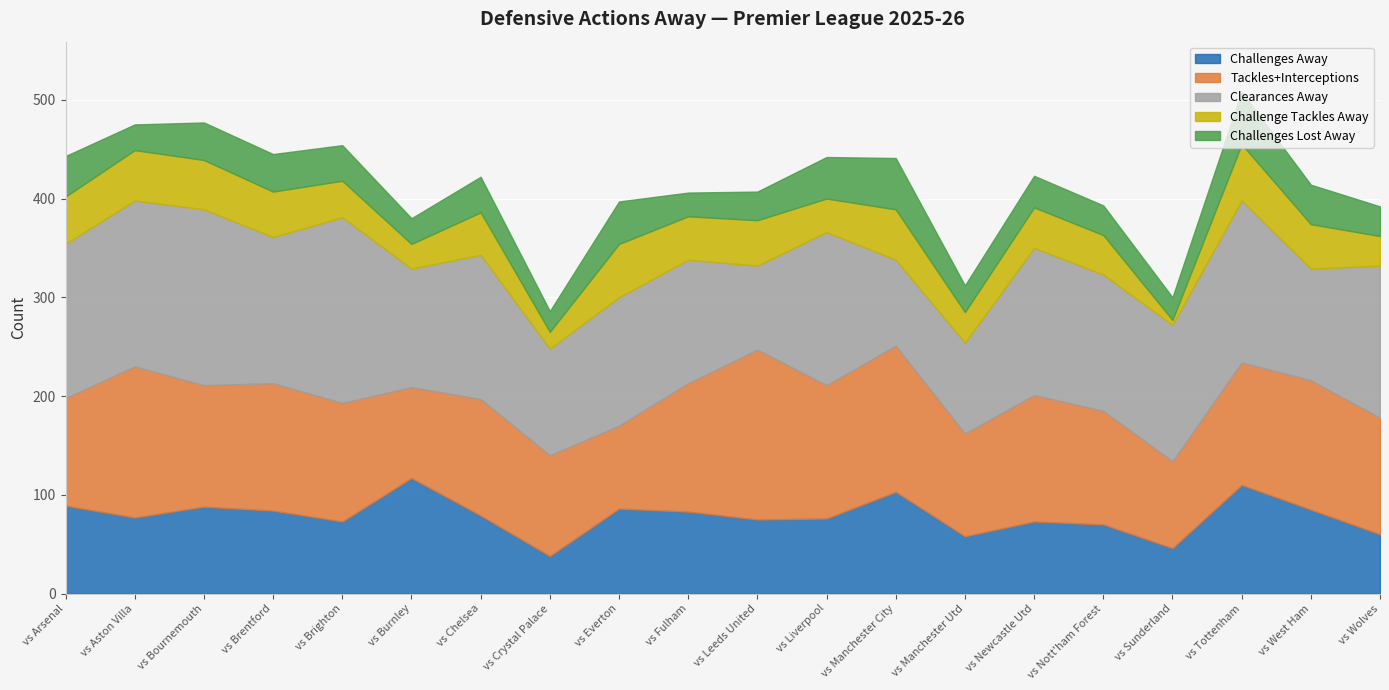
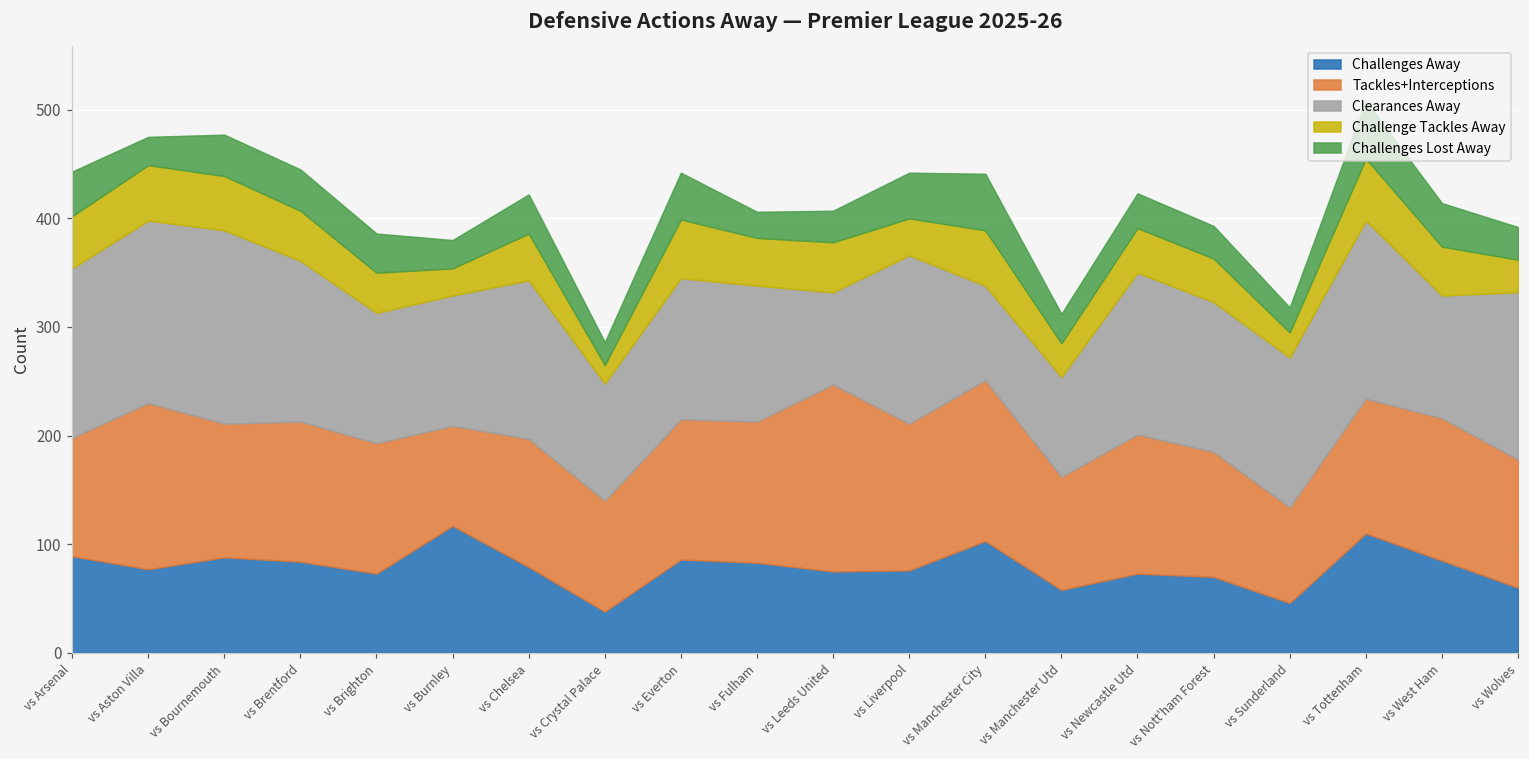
Clearances Away, vs Brighton: 190 -> 120
Tackles+Interceptions, vs Everton: 80 -> 130
Challenge Tackles Away, vs Sunderland: 10 -> 20
